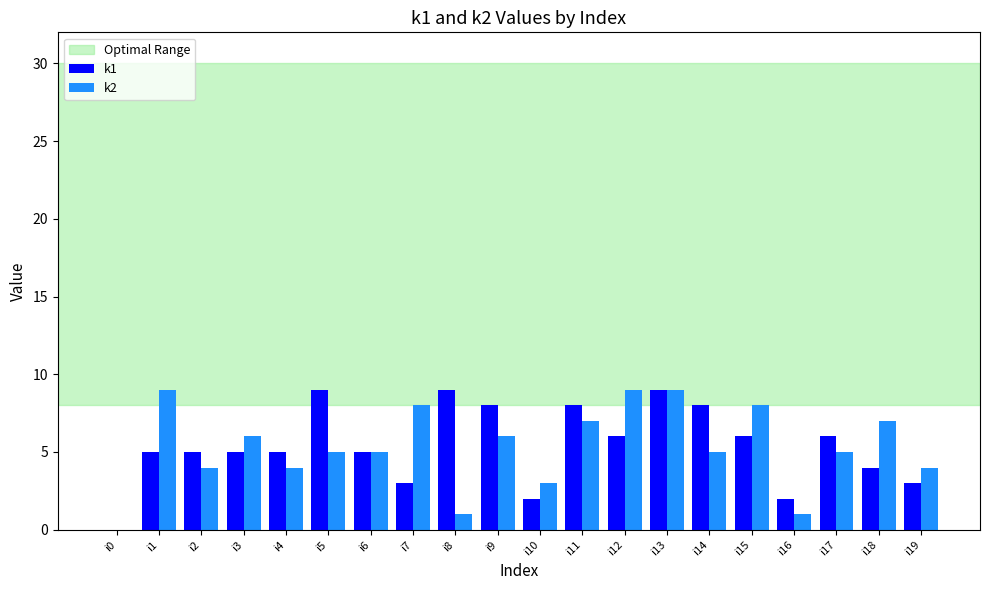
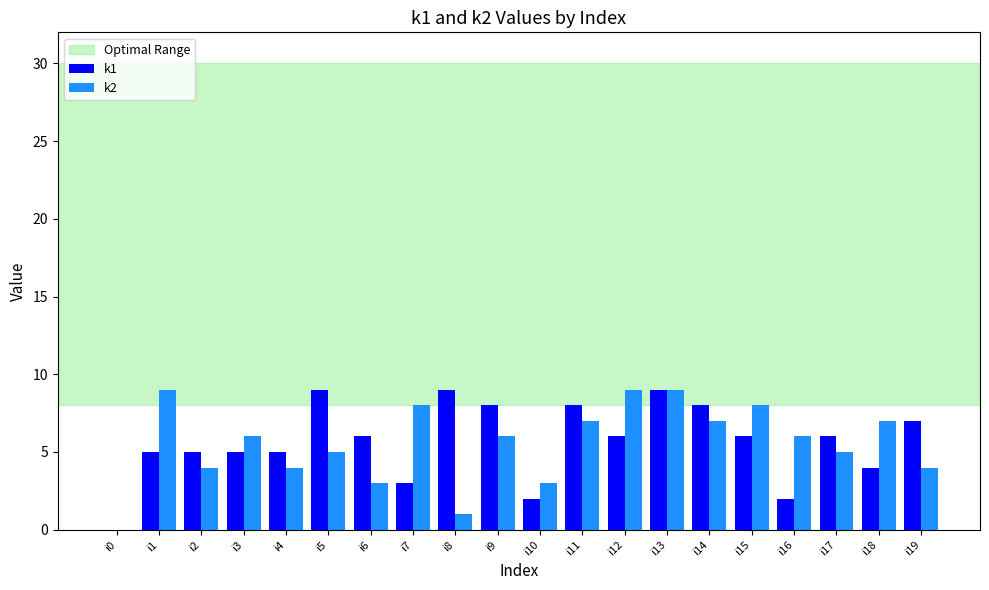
k1, i6: 5 -> 6
k2, i6: 5 -> 3
k2, i14: 5 -> 7
k2, i16: 1 -> 6
k1, i19: 3 -> 7
